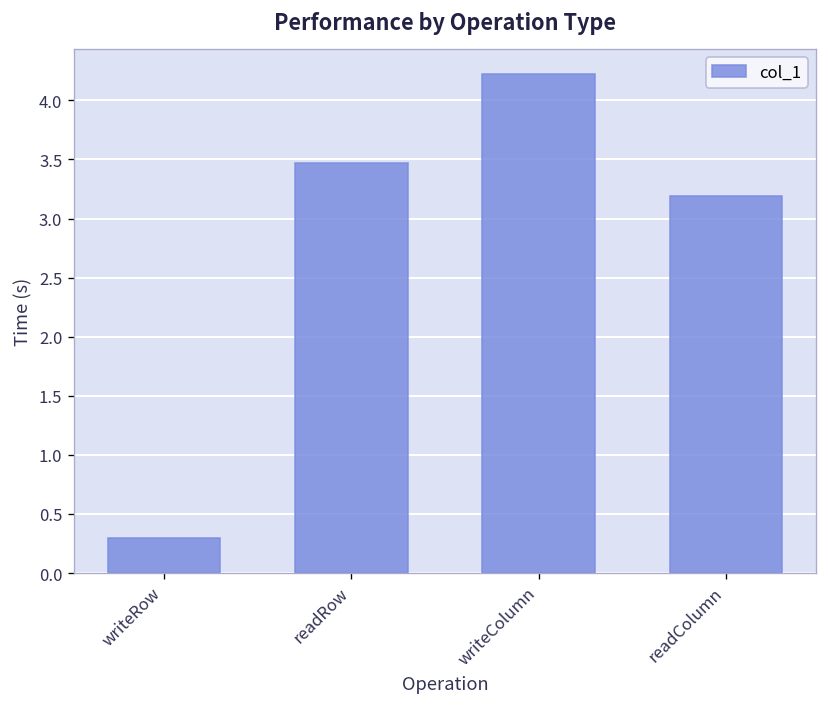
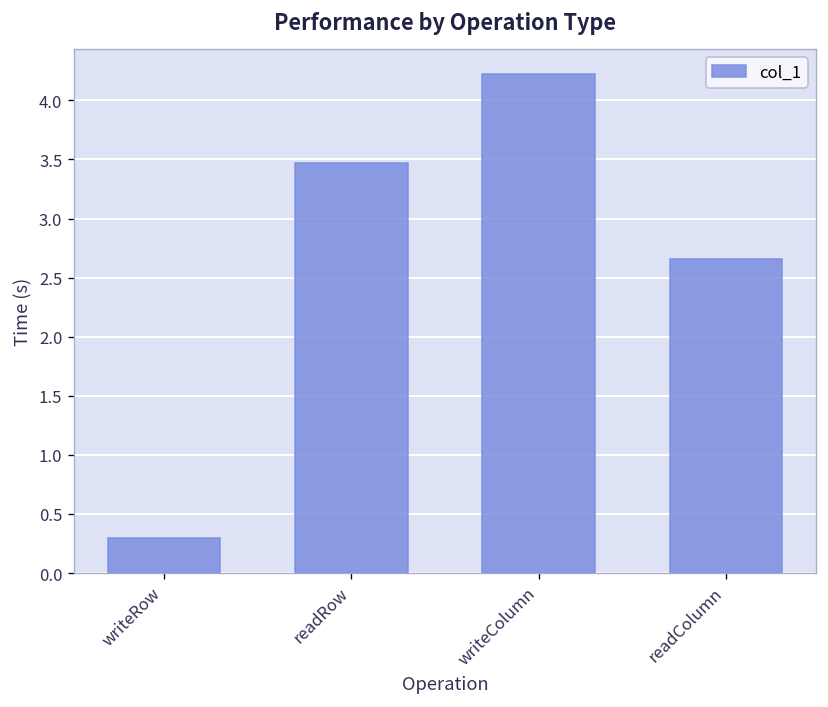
readColumn: 3.2 -> 2.7
